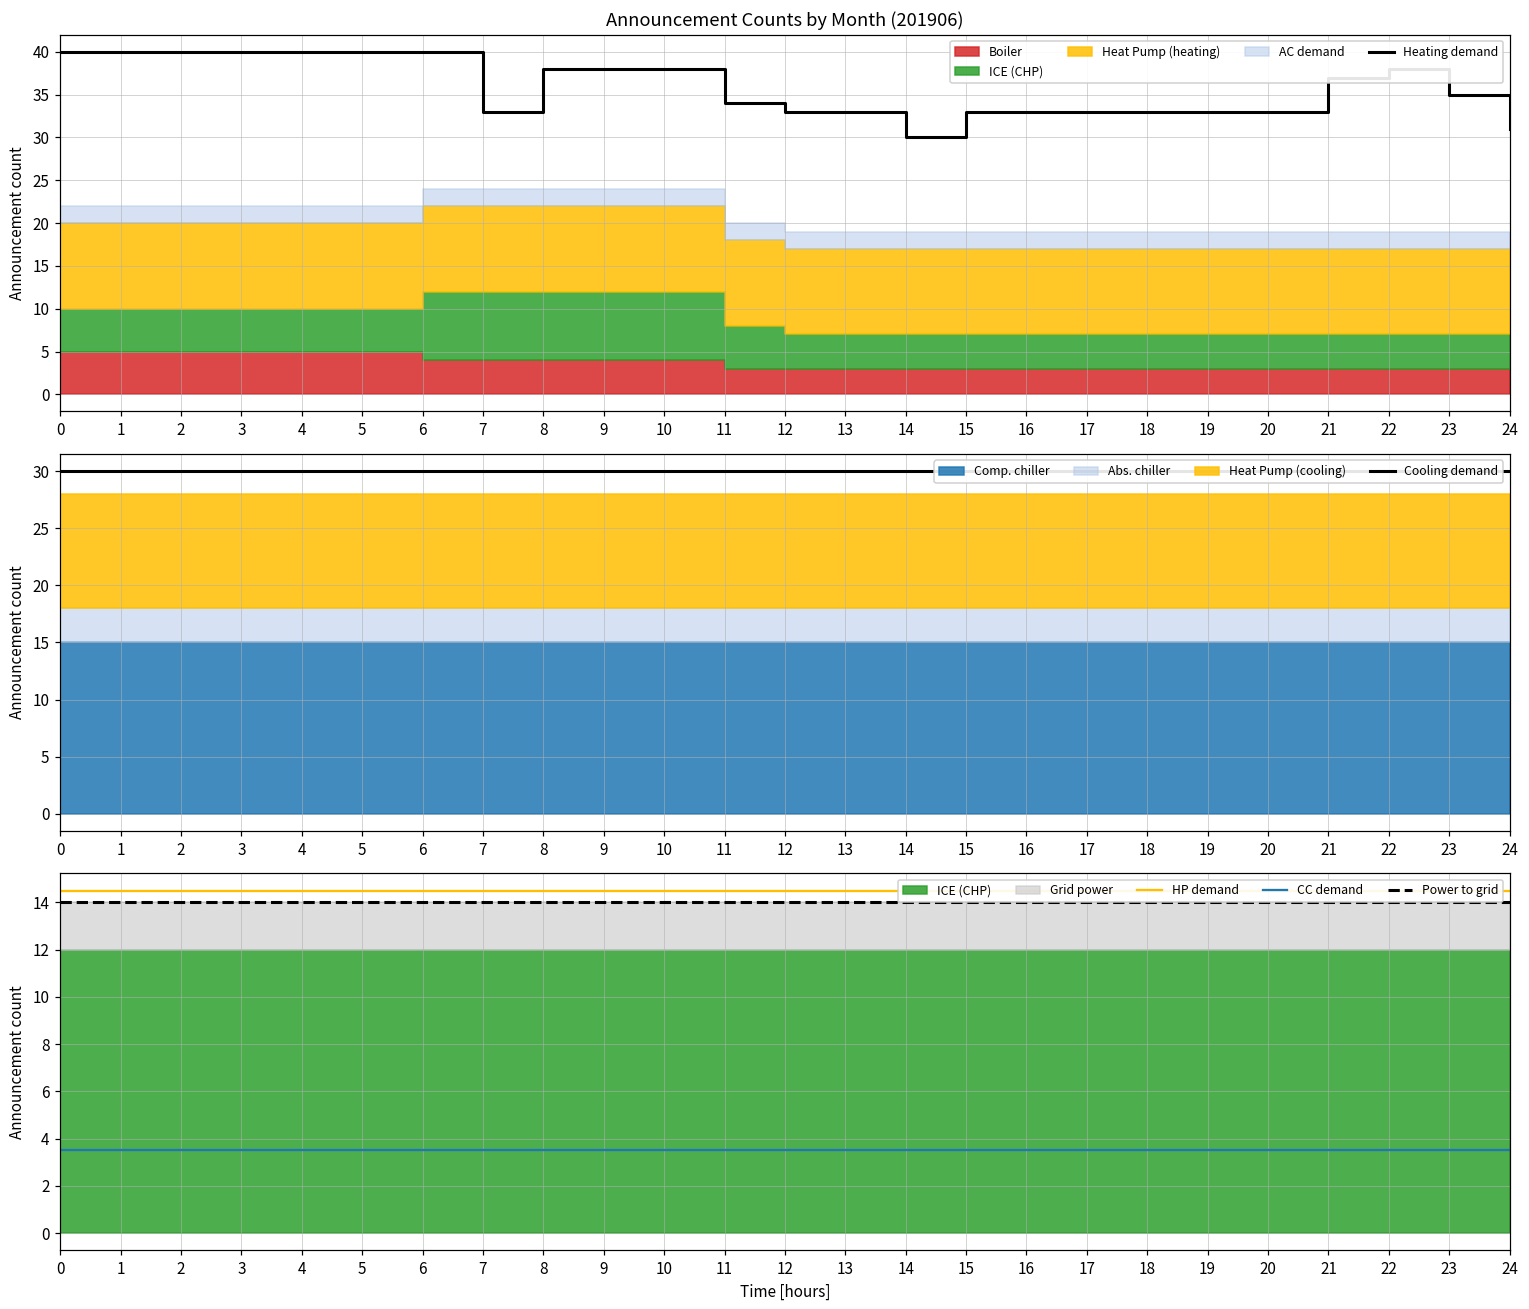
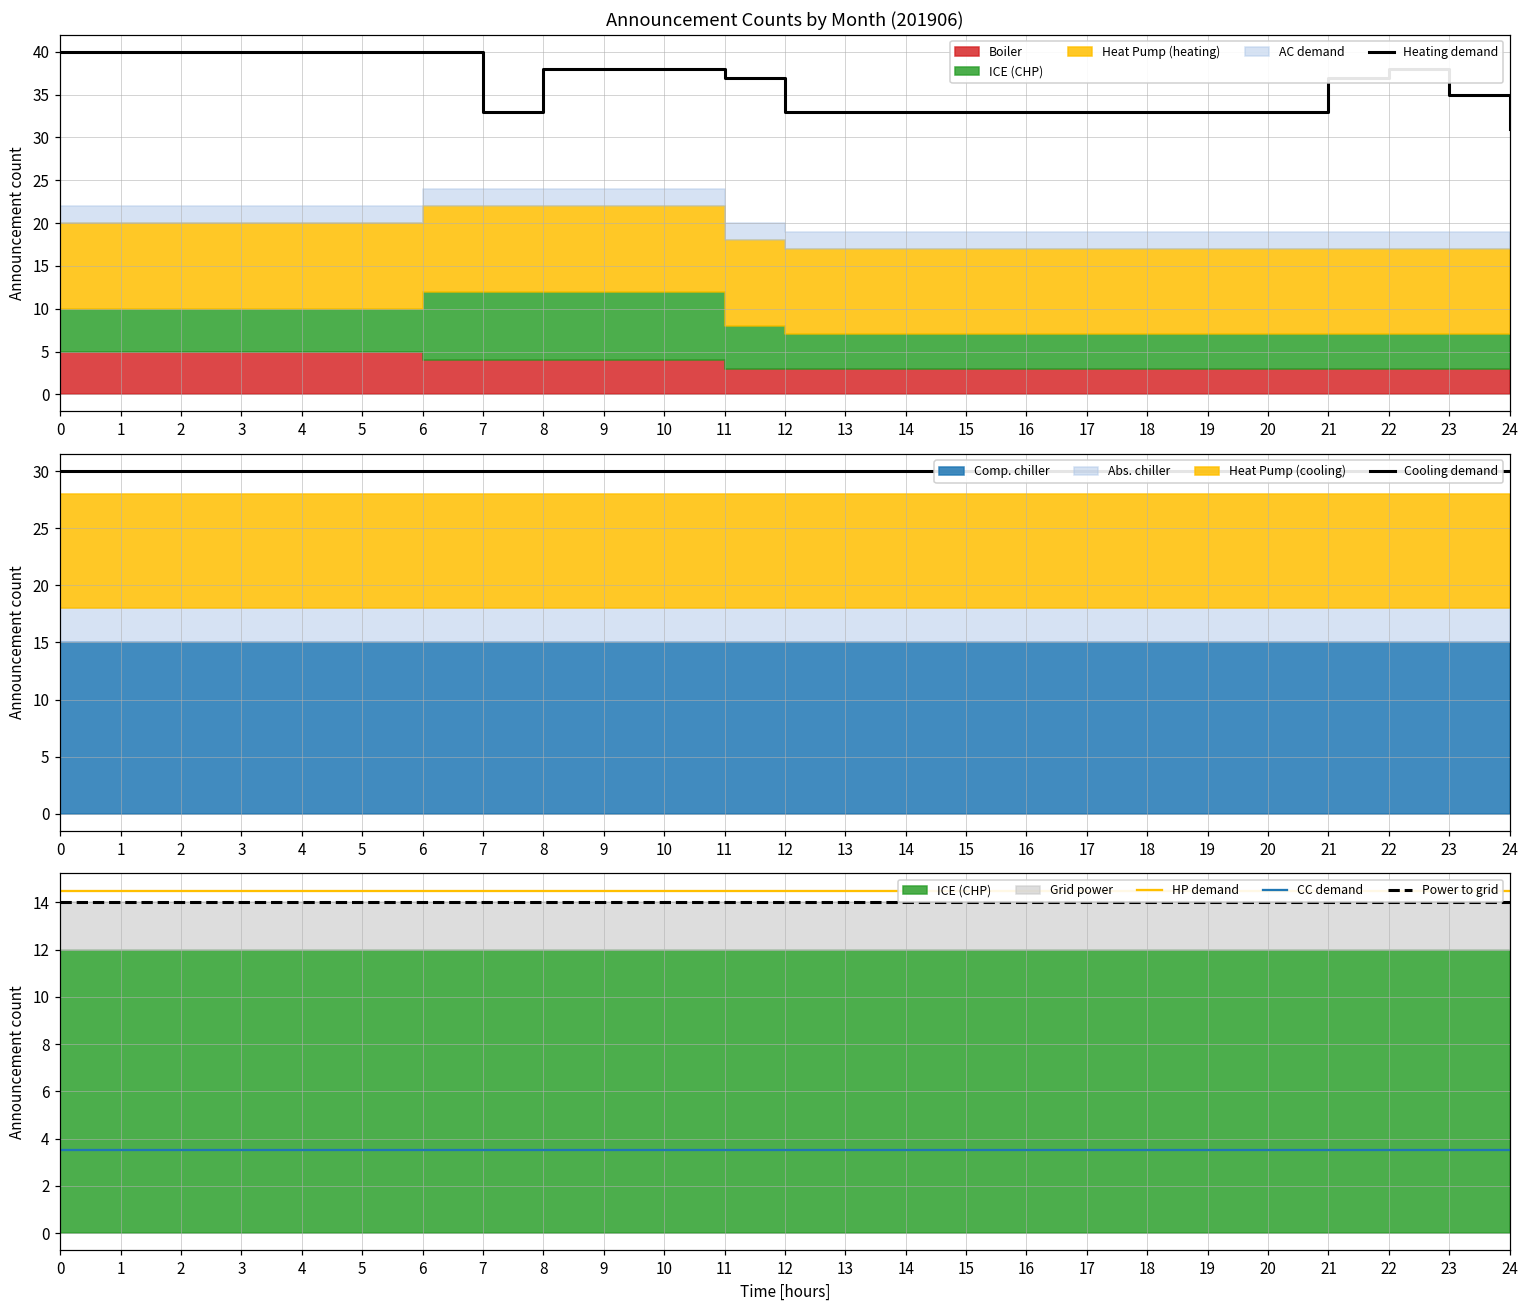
Announcement Counts by Month (201906), Heating demand, 11: 34 -> 37
Announcement Counts by Month (201906), Heating demand, 14: 30 -> 33
